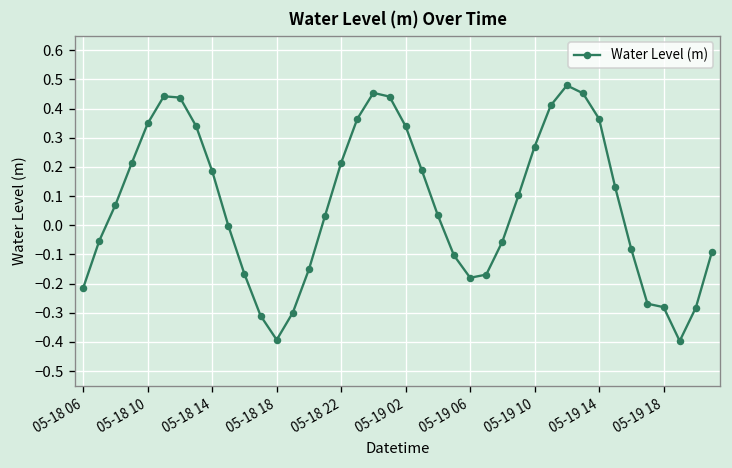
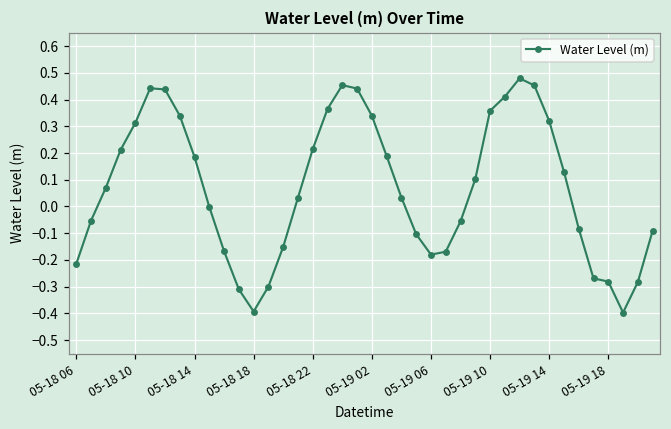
05-18 10: 0.35 -> 0.31
05-19 10: 0.27 -> 0.36
05-19 14: 0.36 -> 0.32
